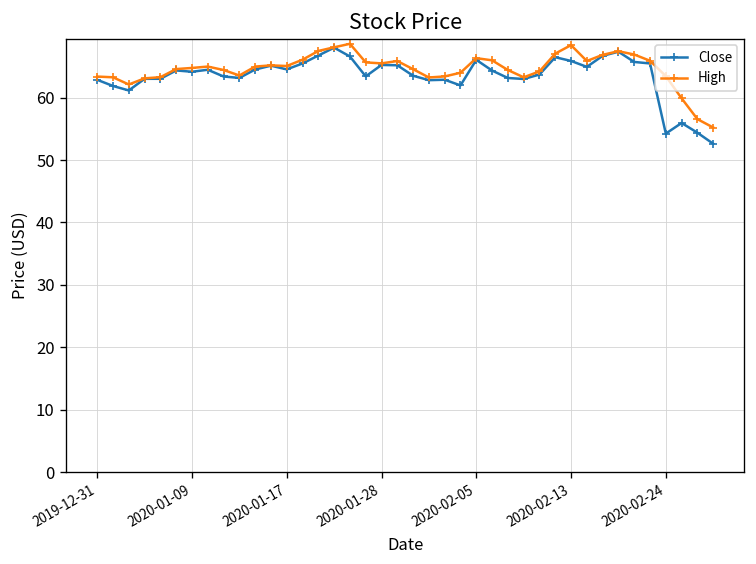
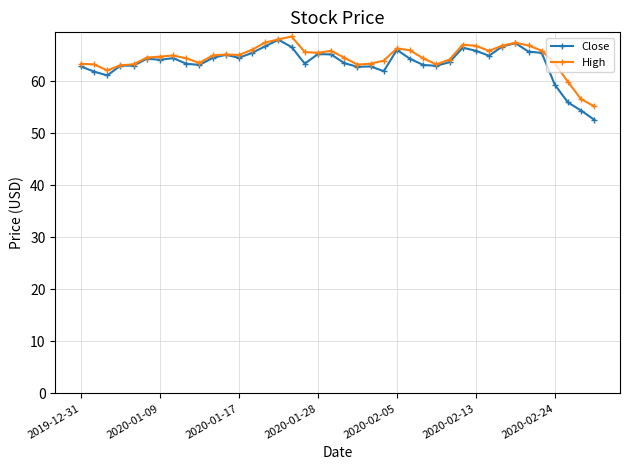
High, 2020-02-13: 68 -> 67
Close, 2020-02-24: 54 -> 59
